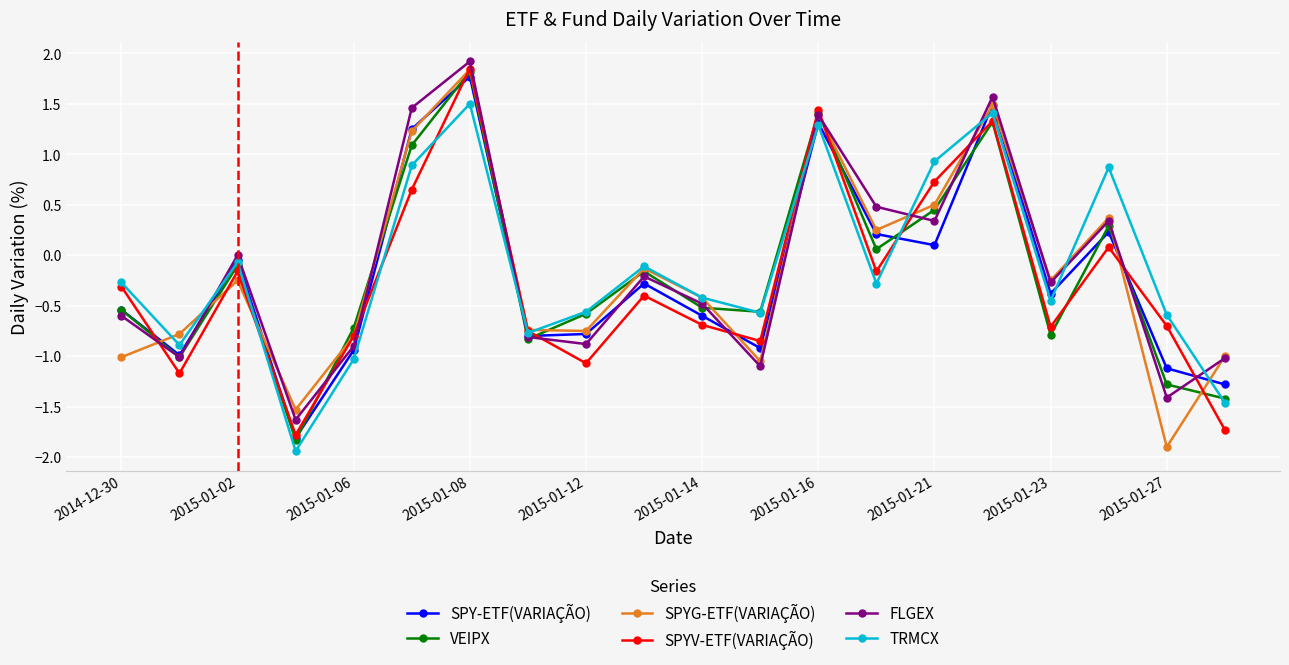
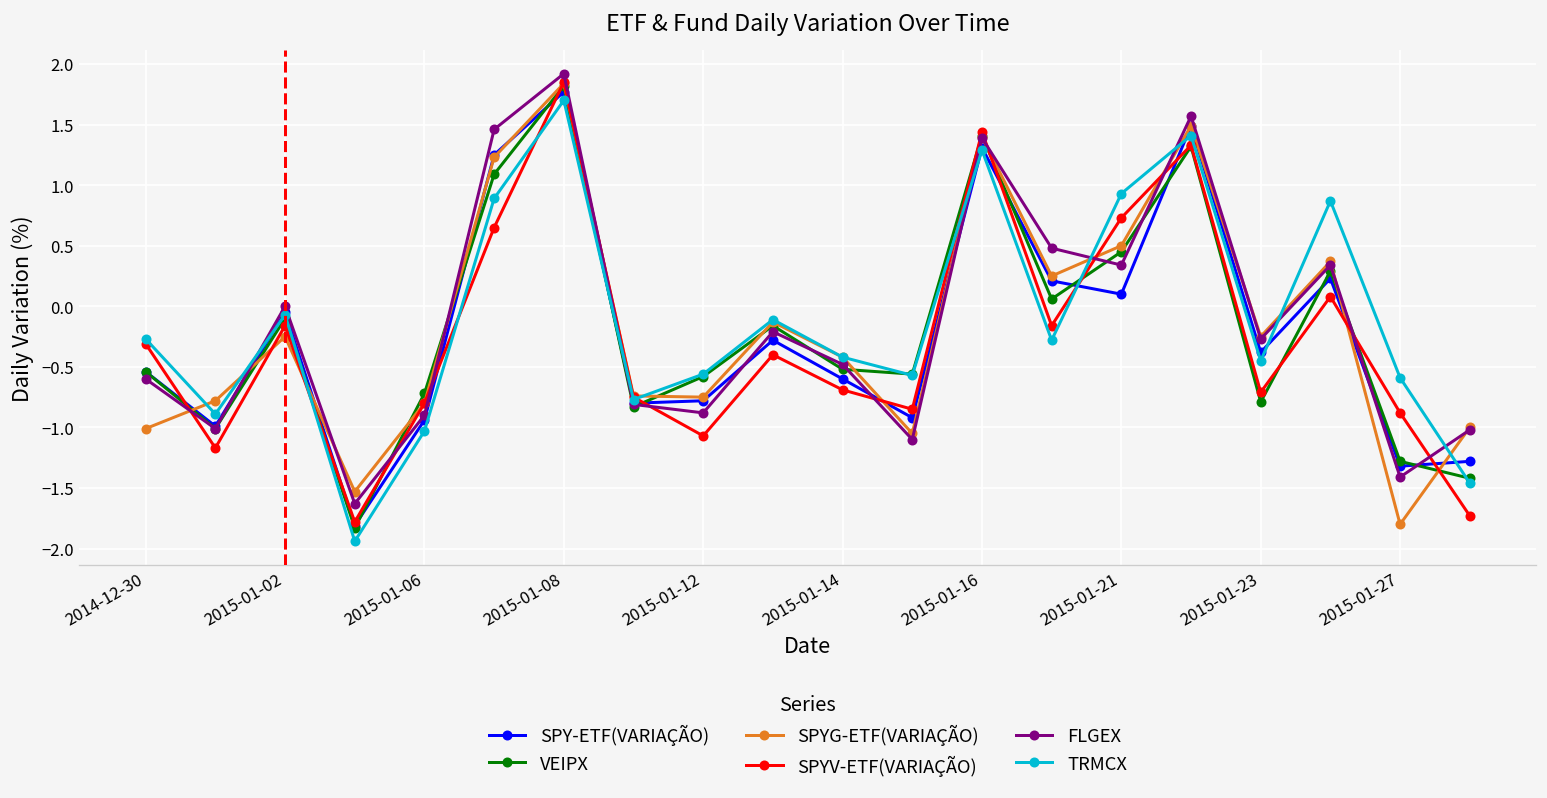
TRMCX, 2015-01-08: 1.5 -> 1.7
SPY-ETF(VARIAÇÃO), 2015-01-27: -1.12 -> -1.32
SPYG-ETF(VARIAÇÃO), 2015-01-27: -1.9 -> -1.8
SPYV-ETF(VARIAÇÃO), 2015-01-27: -0.70 -> -0.88
